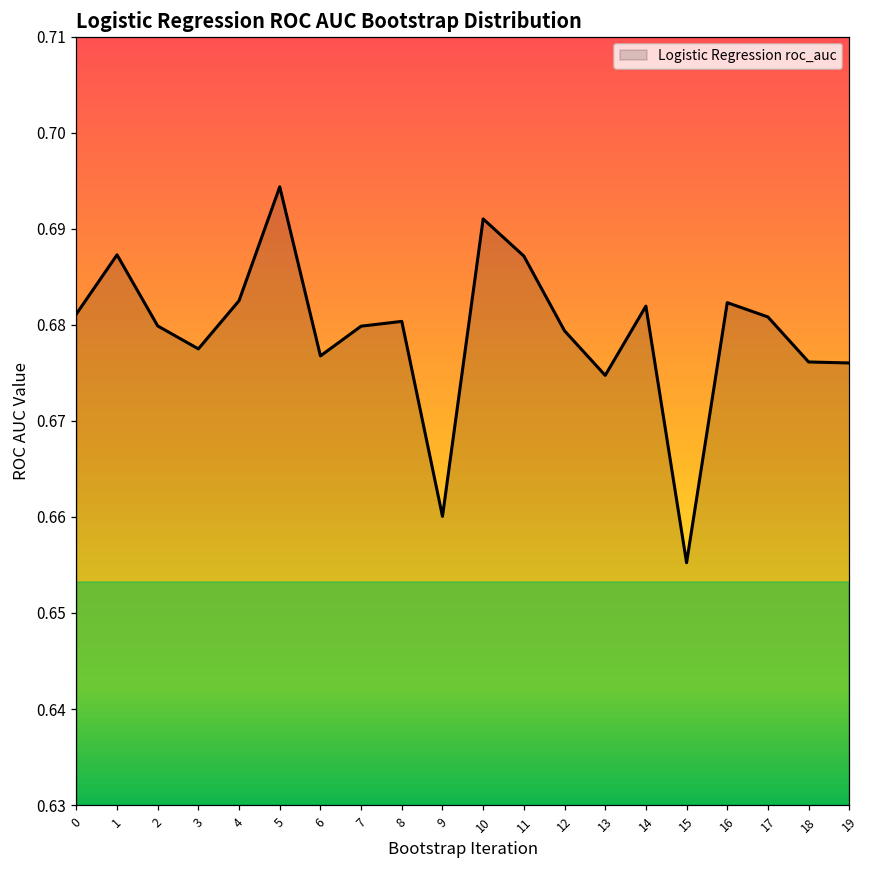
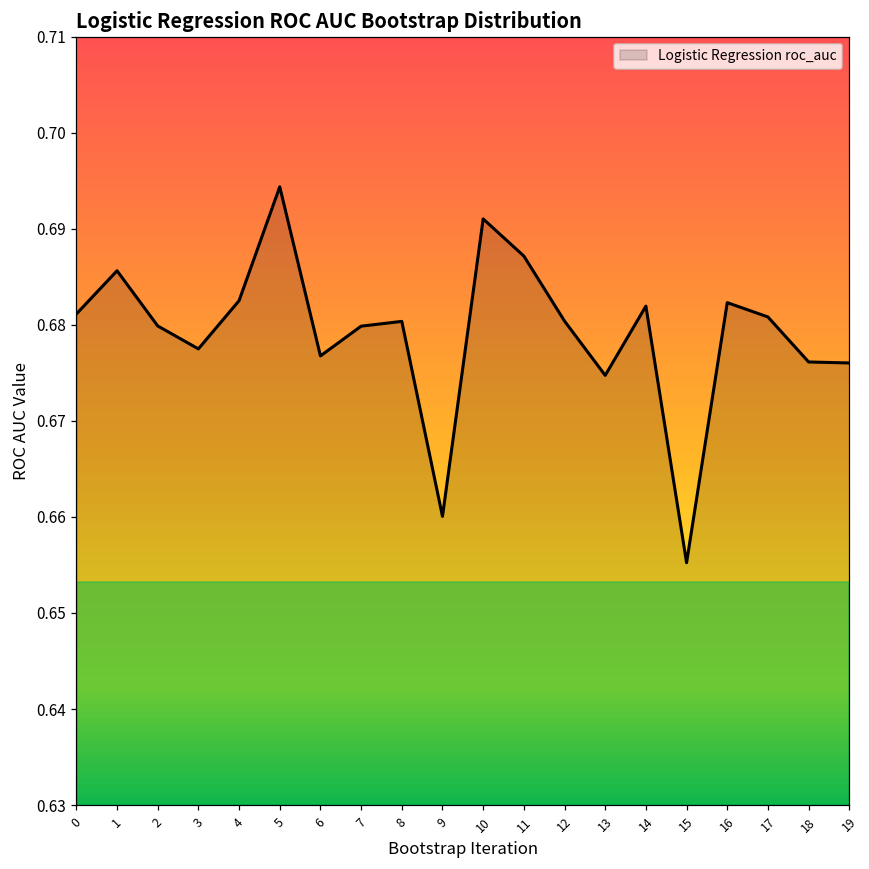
1: 0.687 -> 0.686
12: 0.679 -> 0.680
